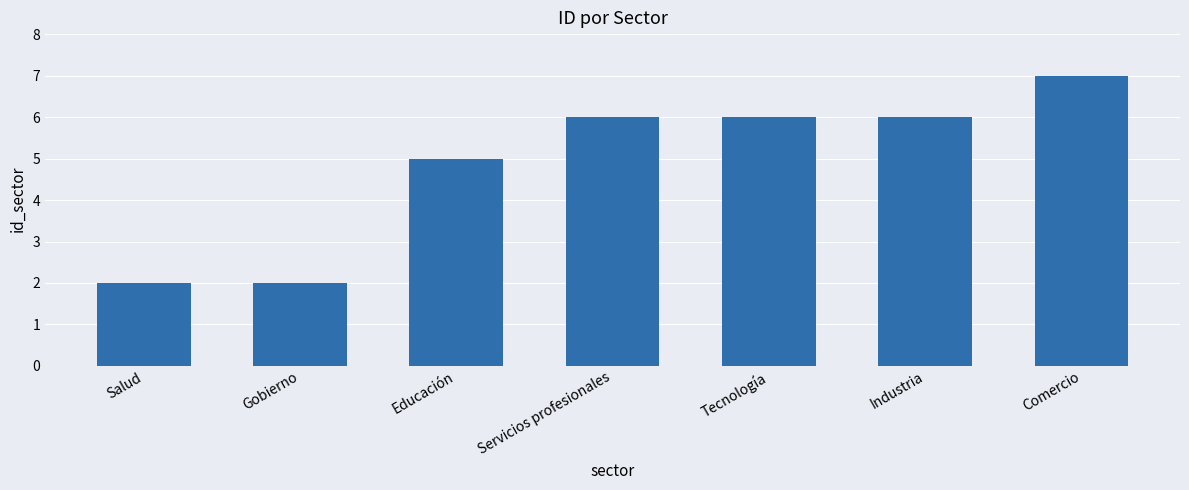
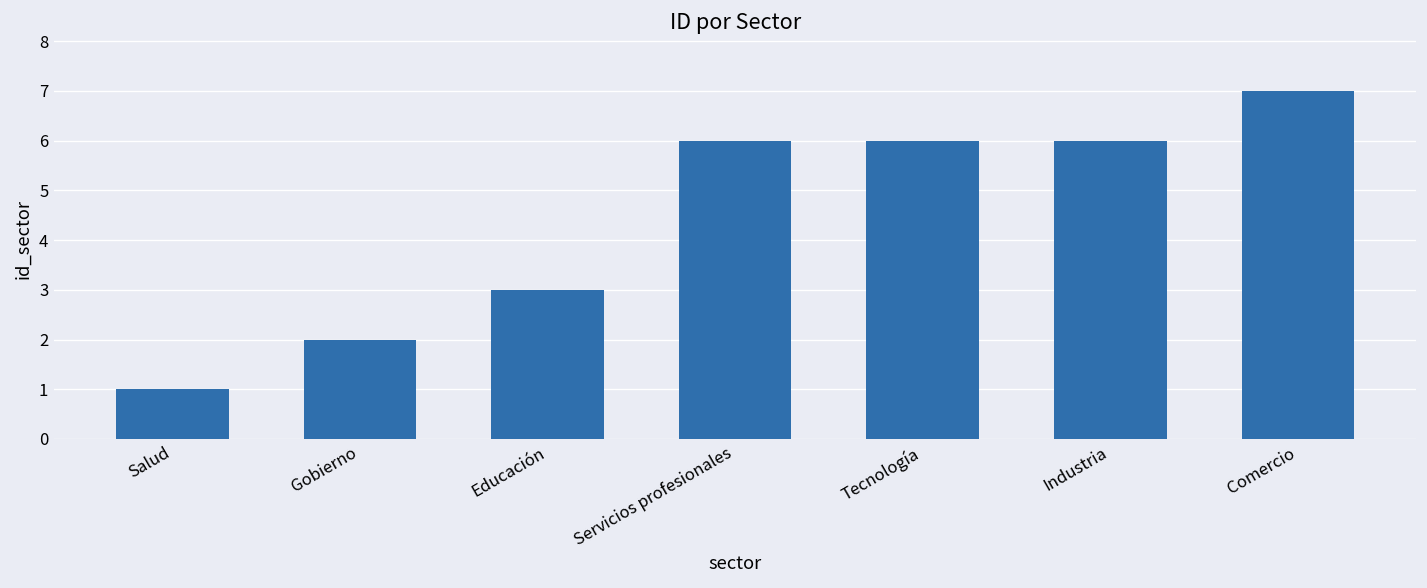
Salud: 2 -> 1
Educación: 5 -> 3
